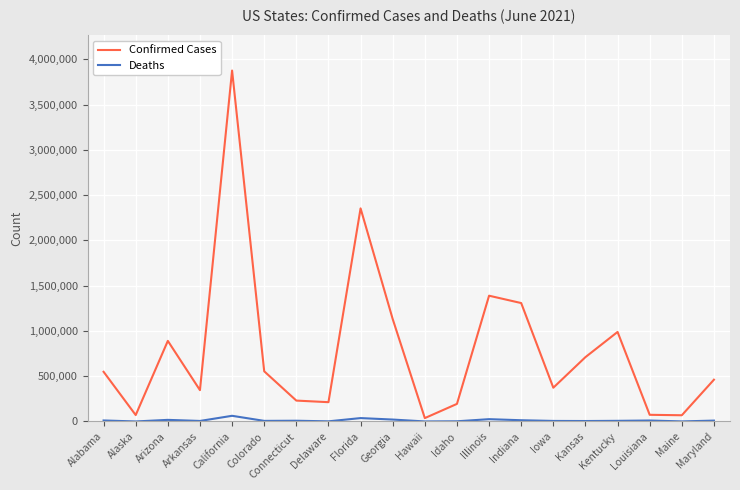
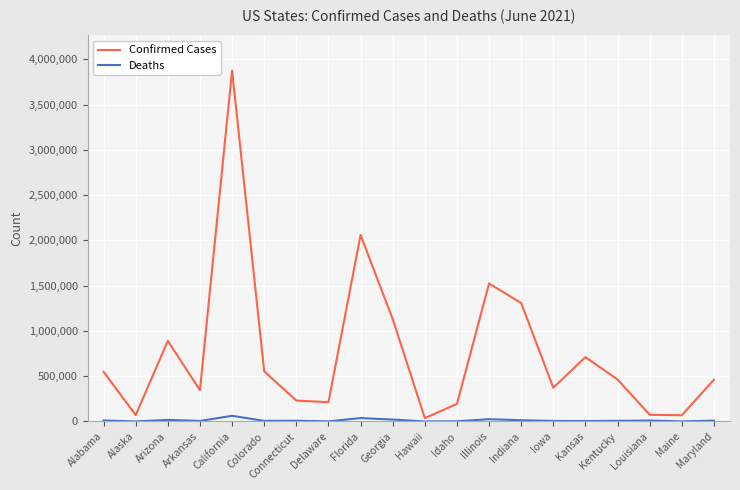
Confirmed Cases, Florida: 2,400,000 -> 2,100,000
Confirmed Cases, Illinois: 1,400,000 -> 1,500,000
Confirmed Cases, Kentucky: 1,000,000 -> 500,000
